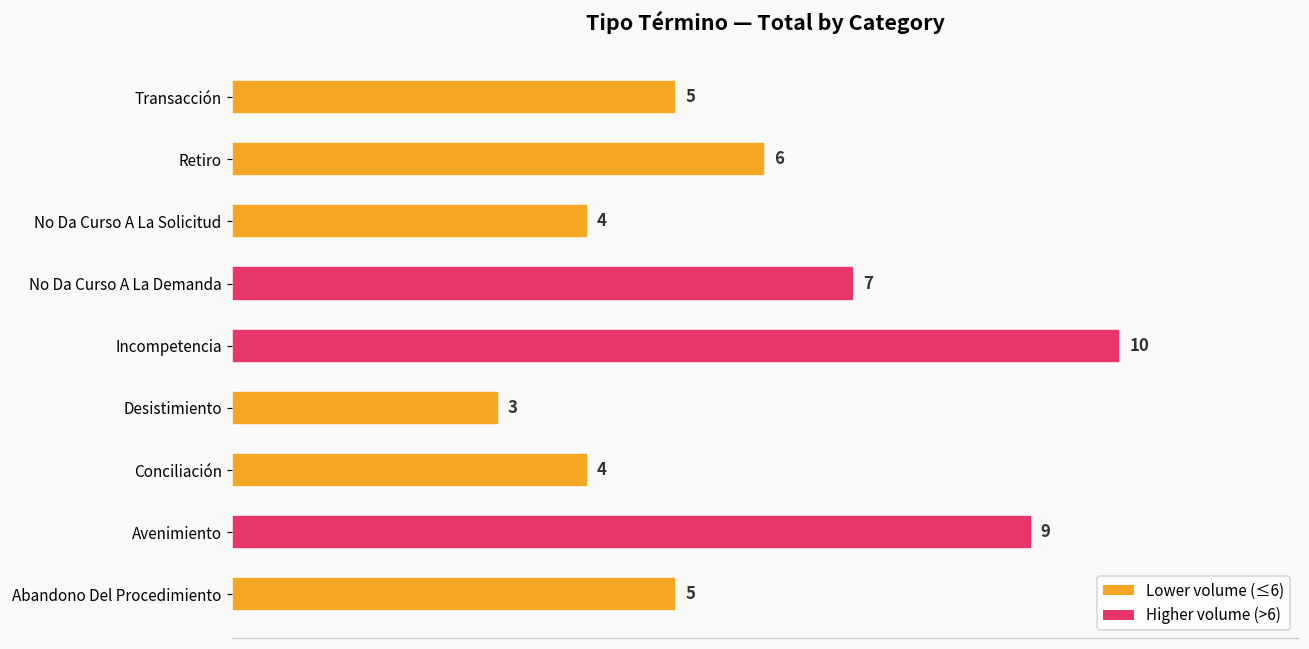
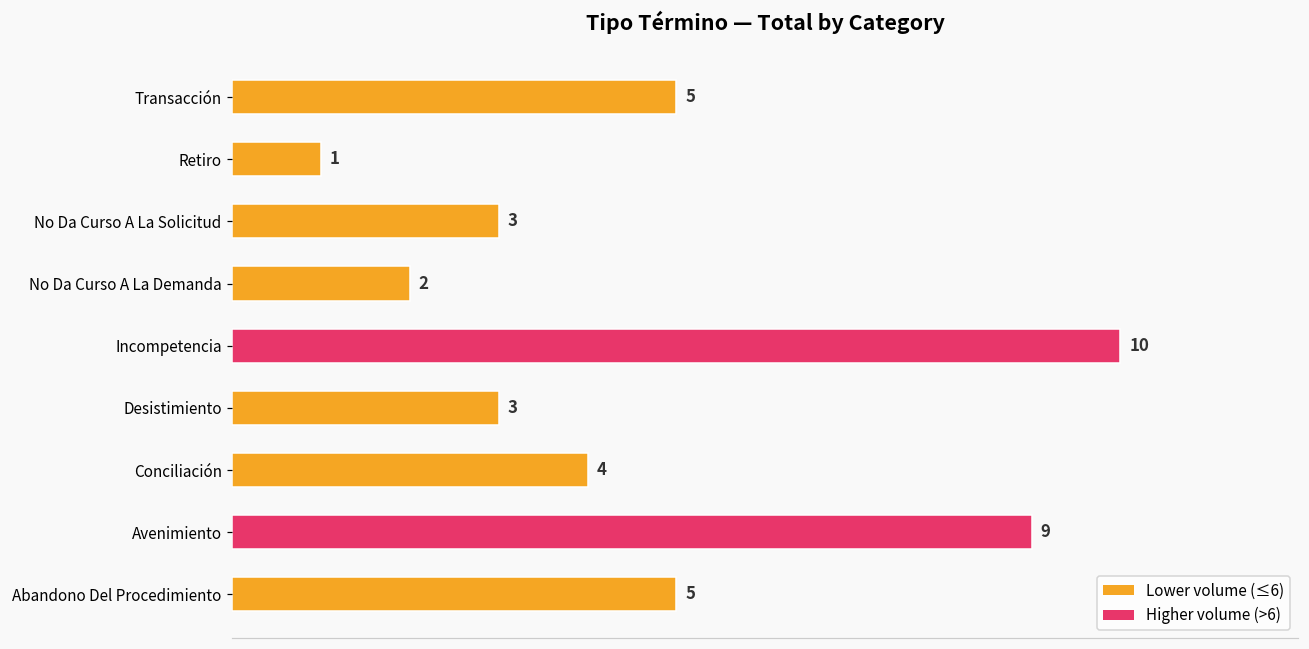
Retiro: 6 -> 1
No Da Curso A La Solicitud: 4 -> 3
No Da Curso A La Demanda: 7 -> 2
